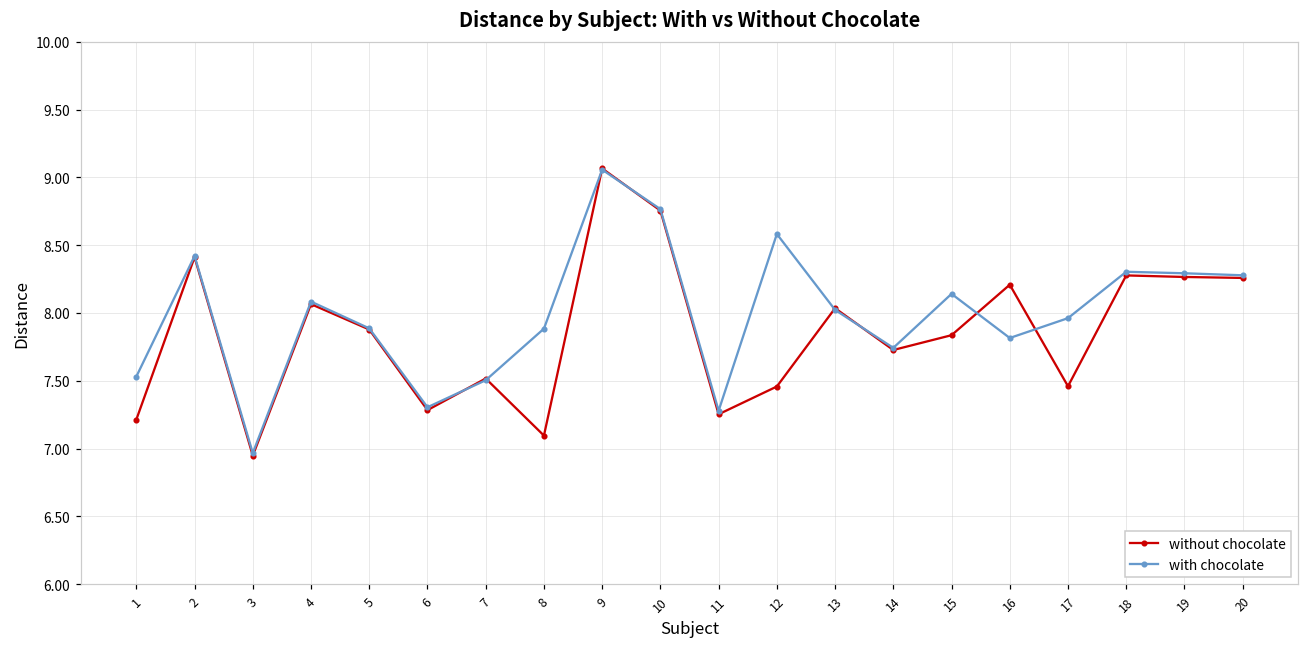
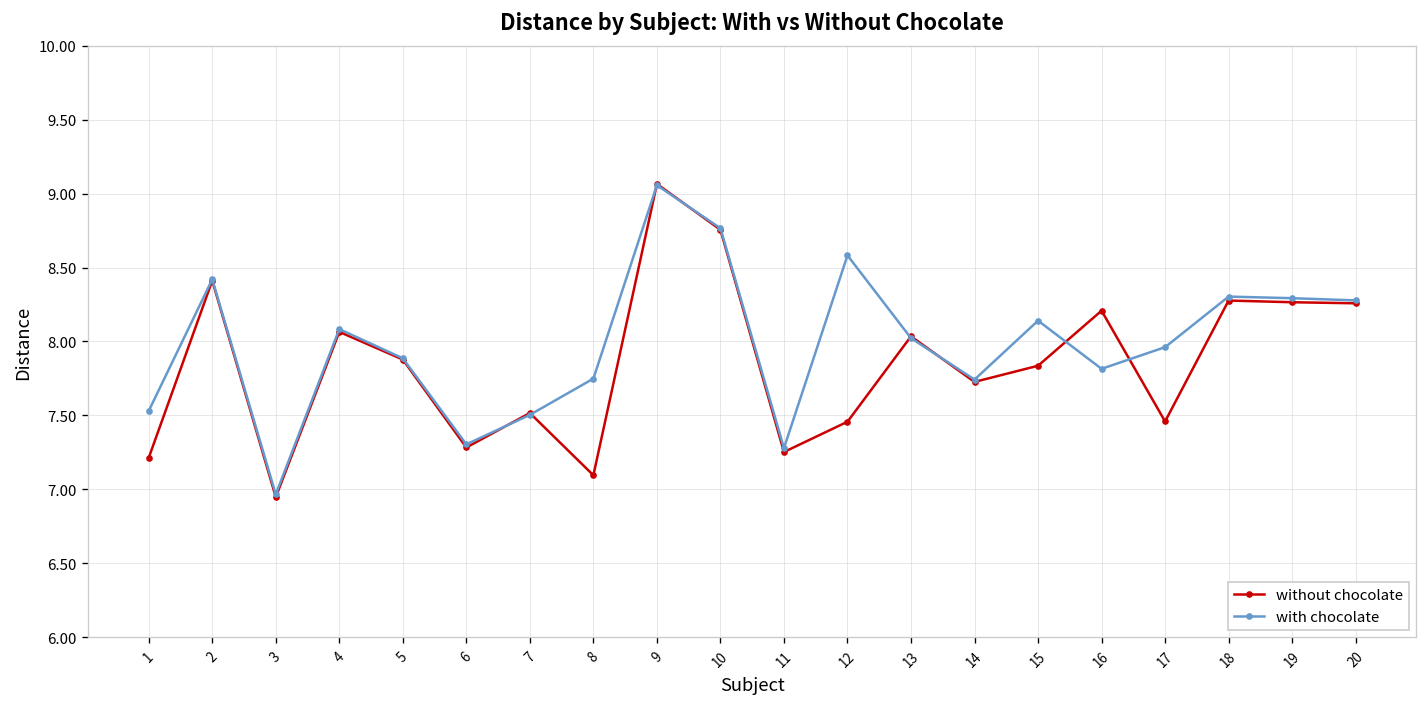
with chocolate, 8: 7.88 -> 7.75
